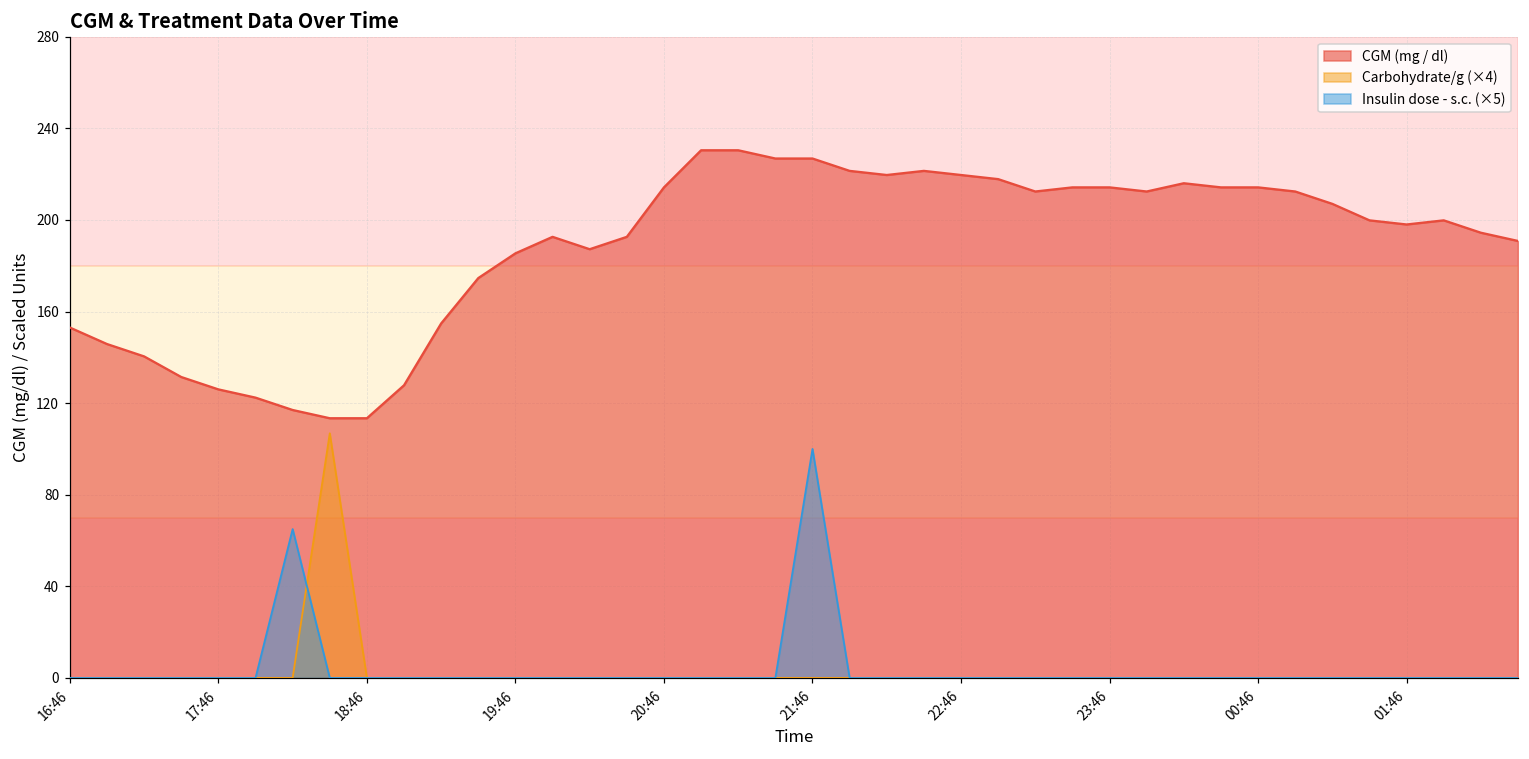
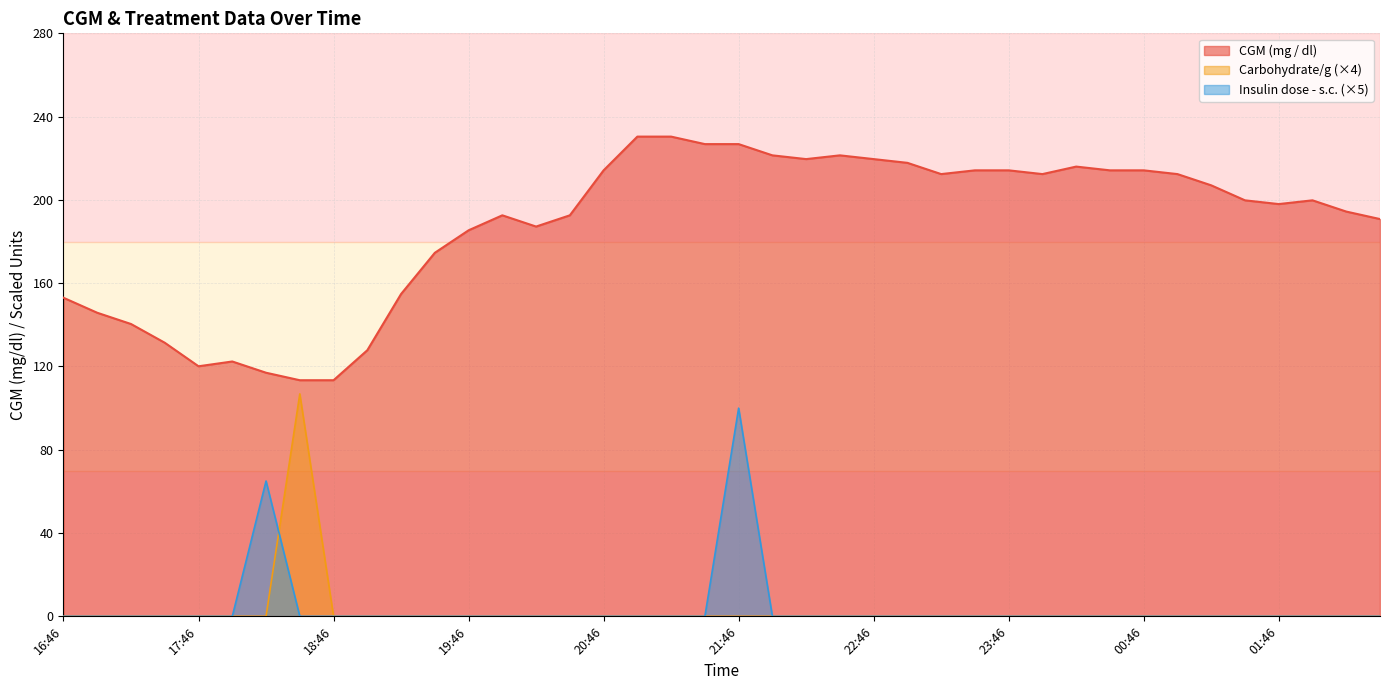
CGM (mg / dl), 17:46: 126 -> 120
